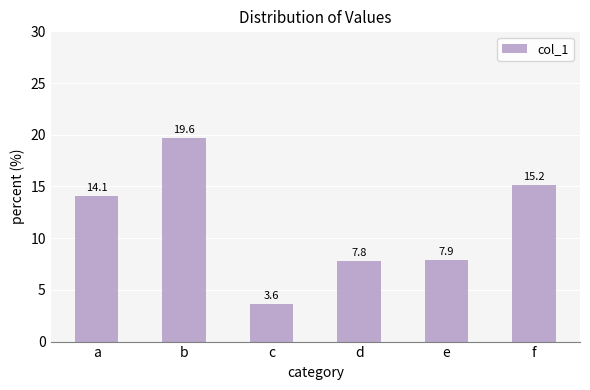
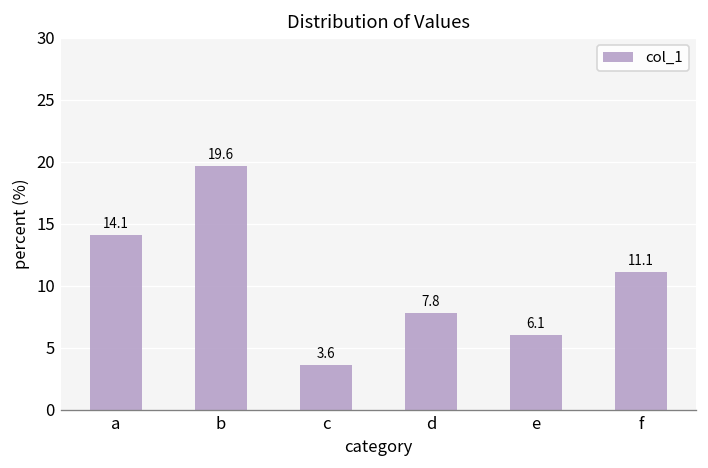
e: 7.9 -> 6.1
f: 15.2 -> 11.1
